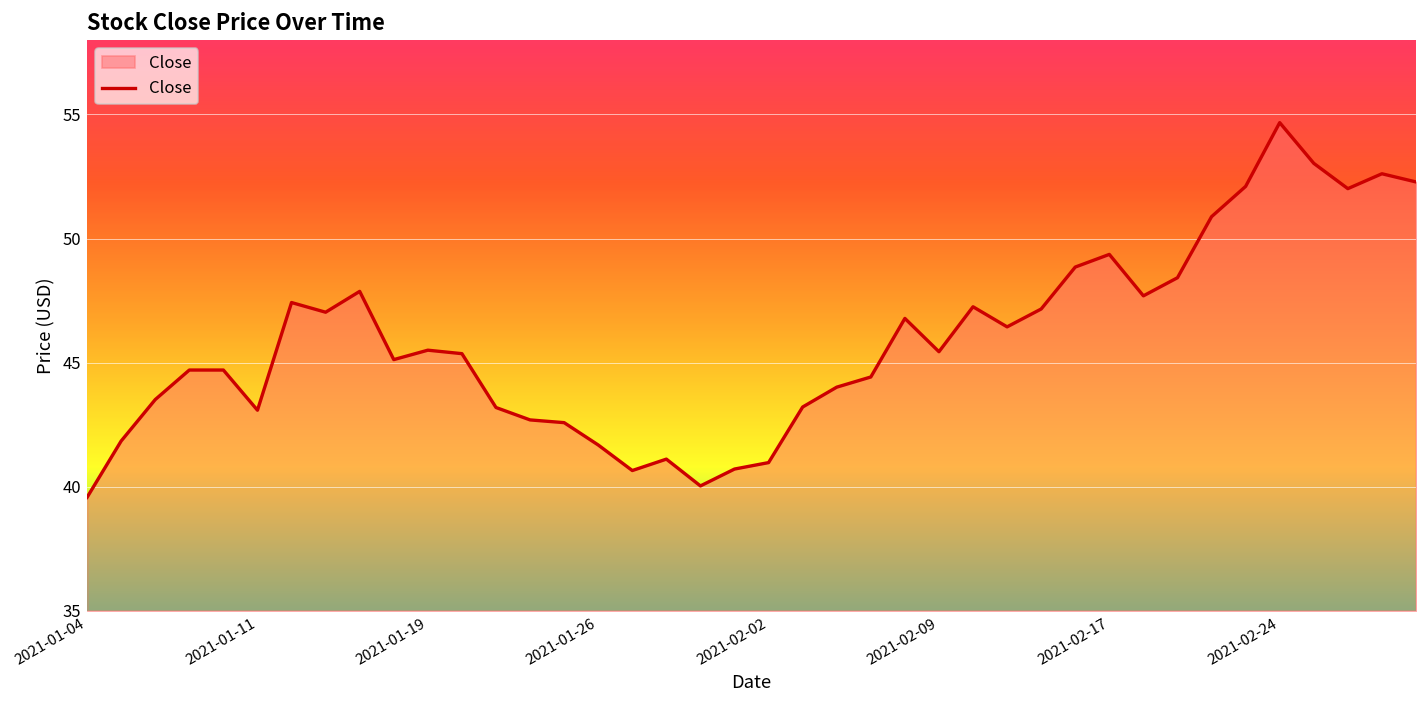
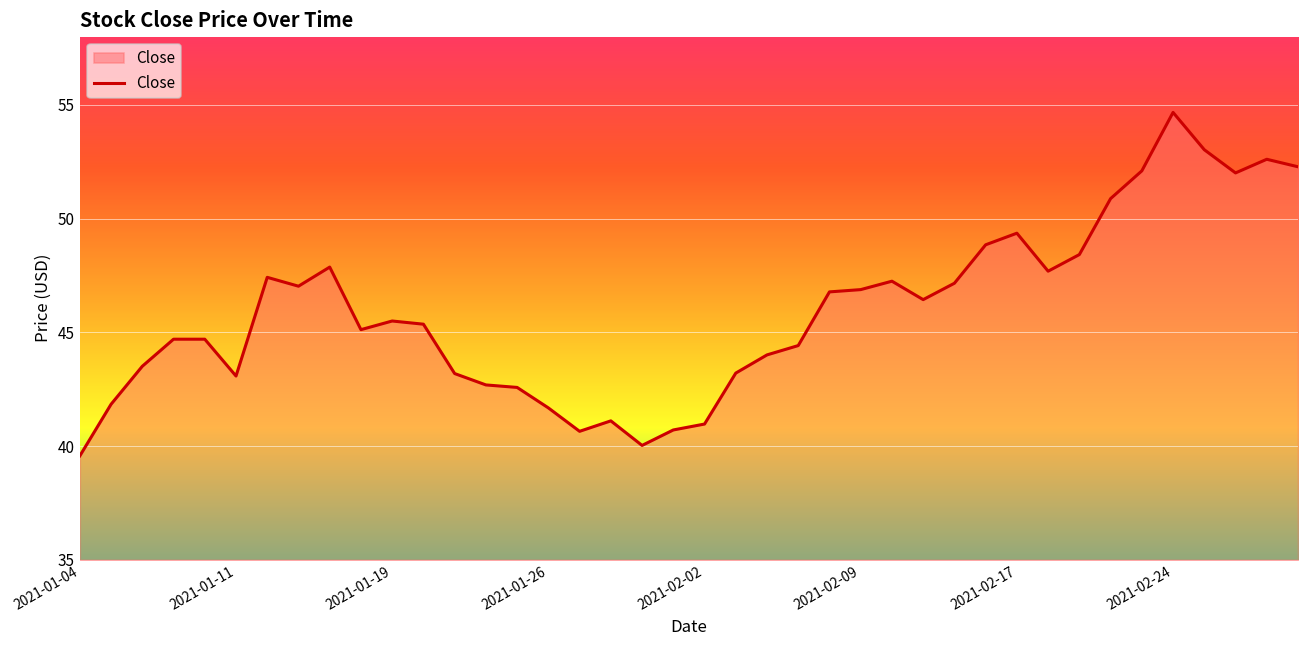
2021-02-09: 45.4 -> 46.9
